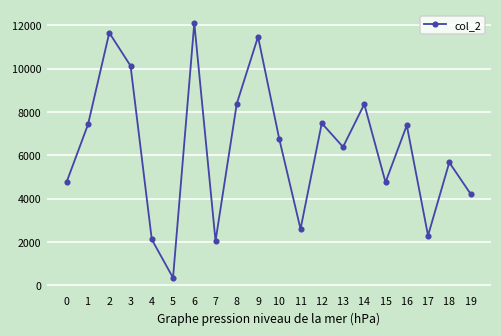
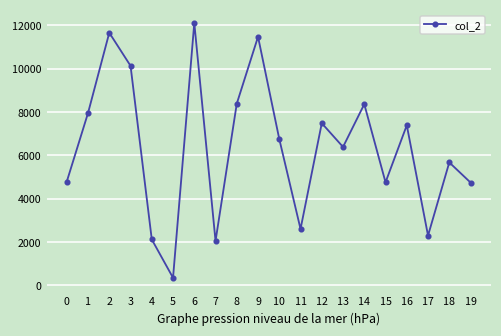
1: 7400 -> 7900
19: 4200 -> 4700
